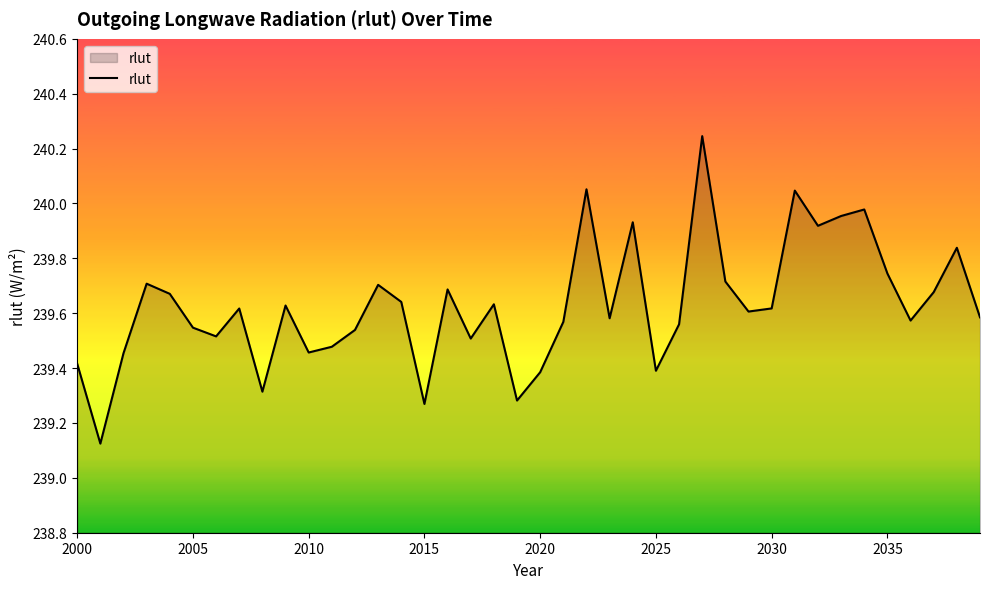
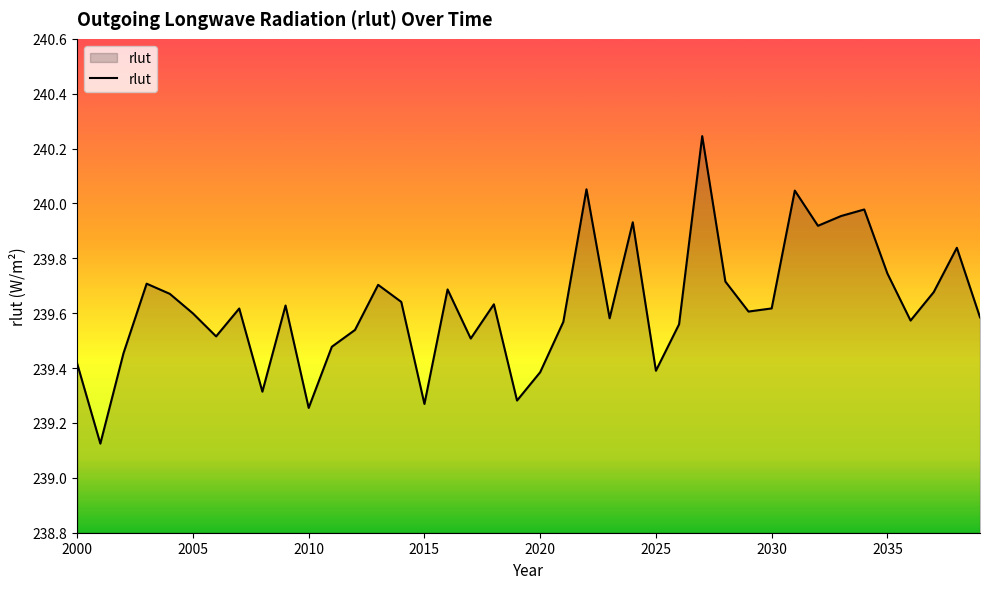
2005: 239.55 -> 239.60
2010: 239.46 -> 239.25
